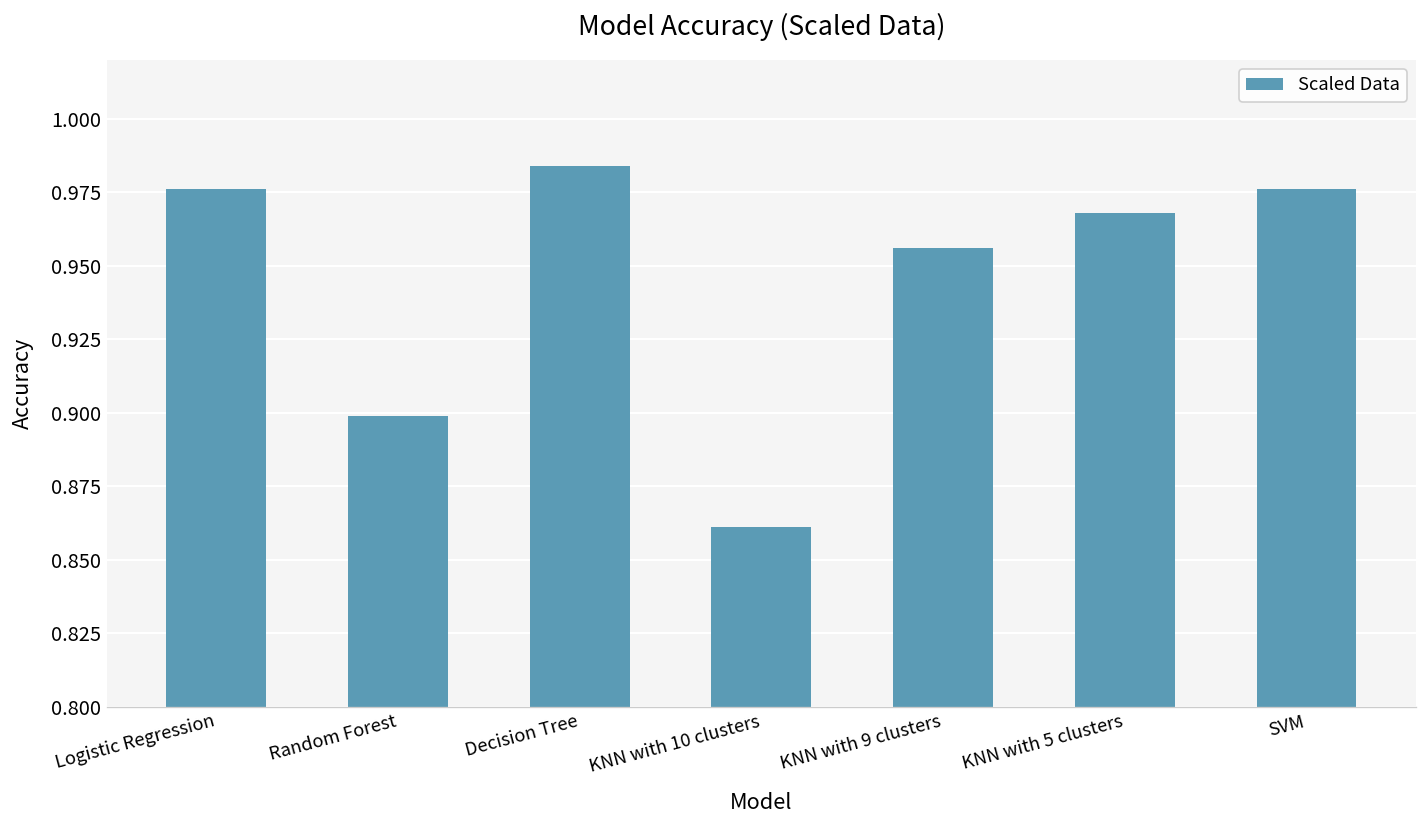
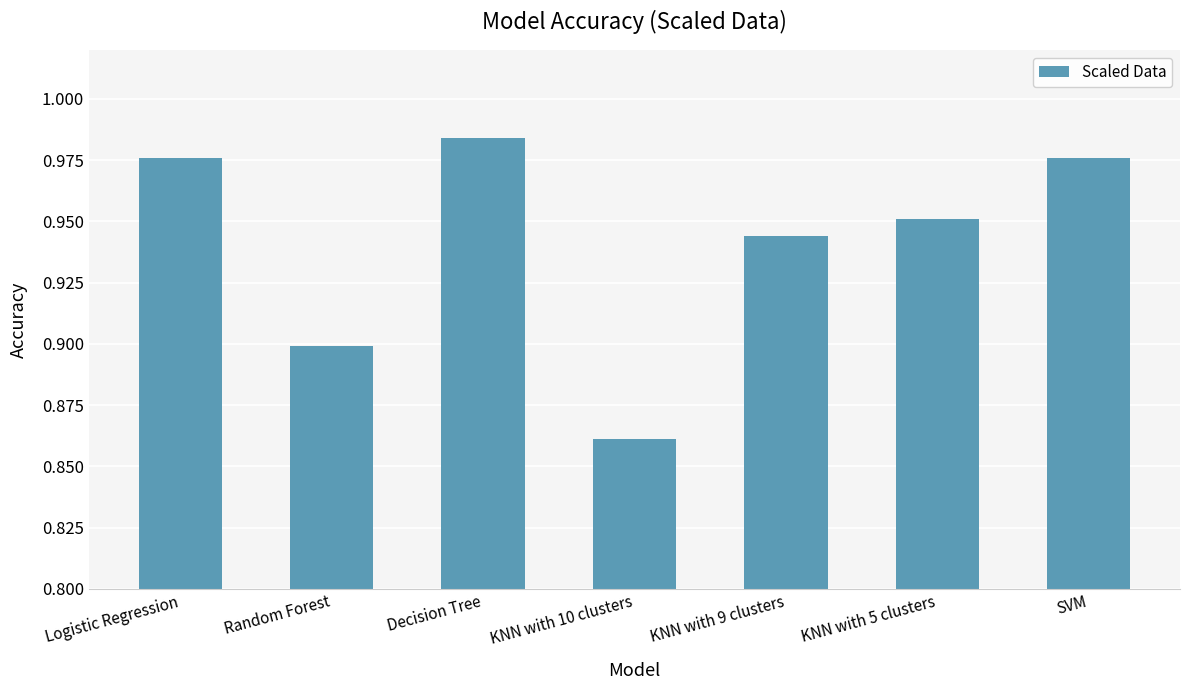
KNN with 9 clusters: 0.956 -> 0.944
KNN with 5 clusters: 0.968 -> 0.951
